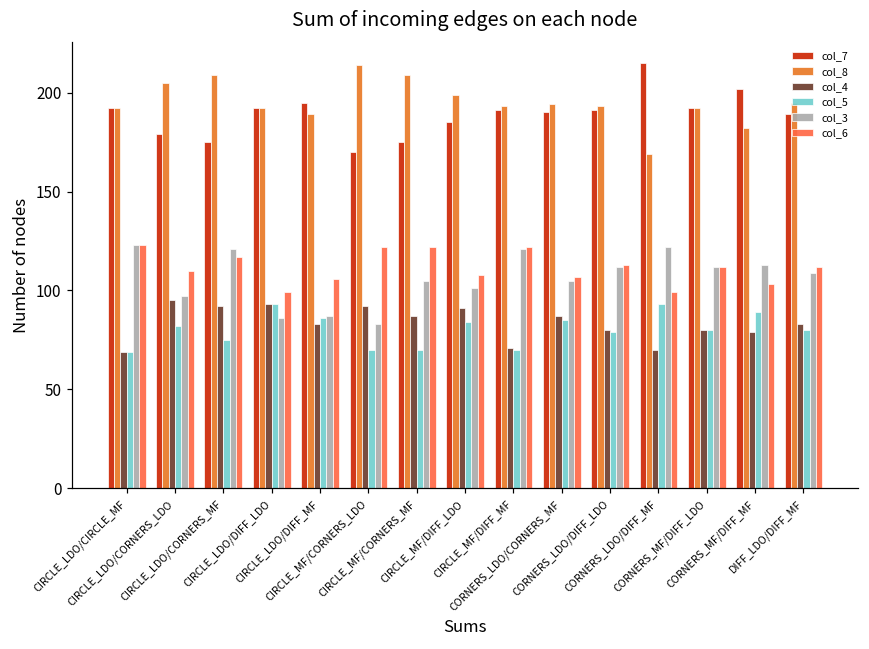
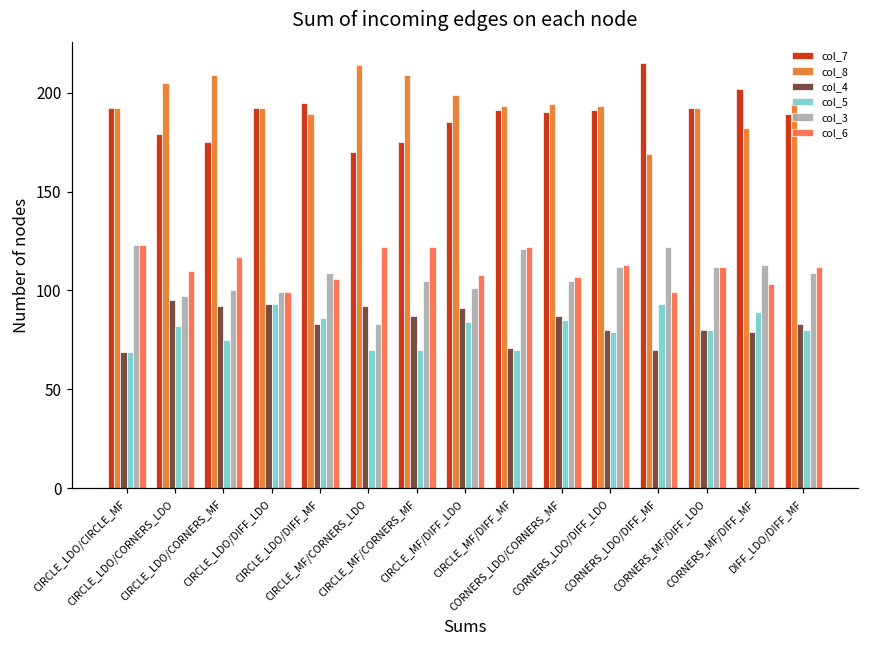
col_3, CIRCLE_LDO/CORNERS_MF: 121 -> 100
col_3, CIRCLE_LDO/DIFF_LDO: 86 -> 99
col_3, CIRCLE_LDO/DIFF_MF: 87 -> 109
